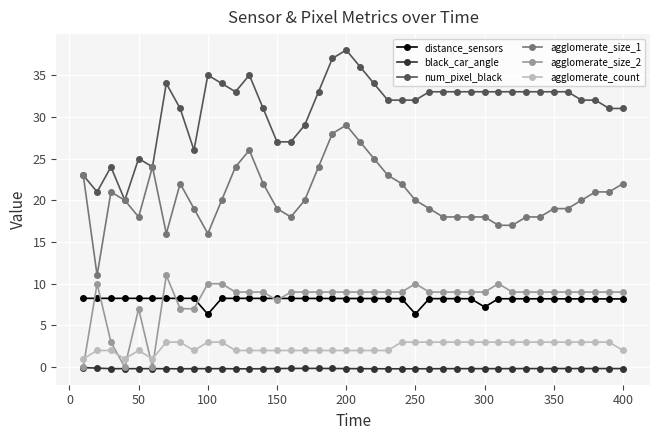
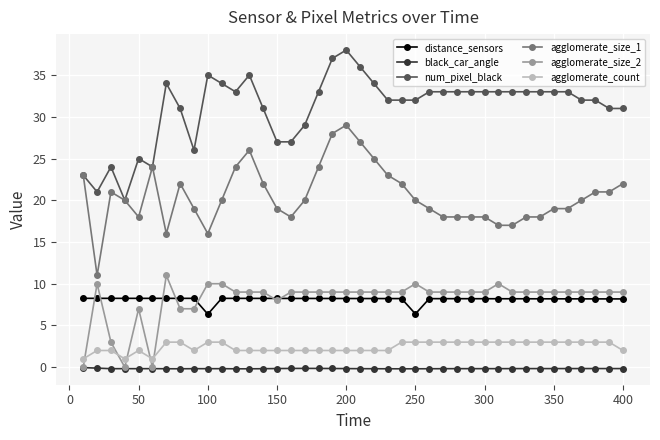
distance_sensors, 300: 7 -> 8
